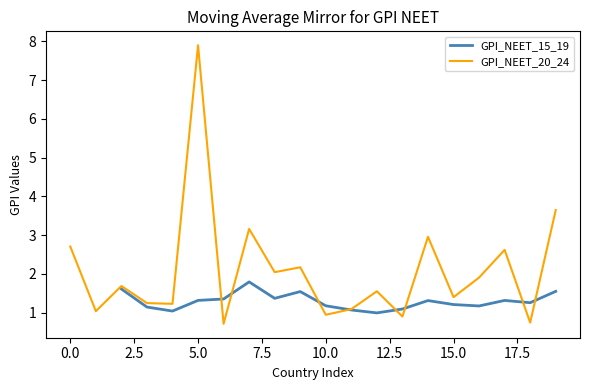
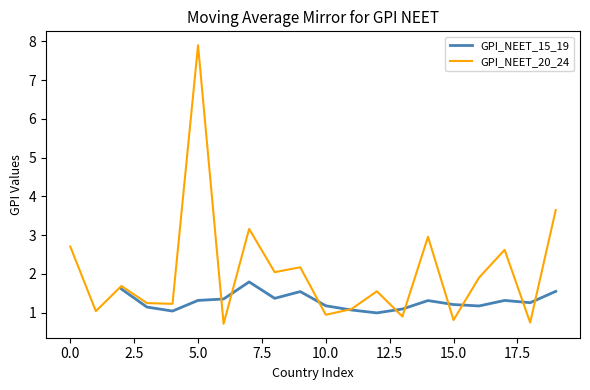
GPI_NEET_20_24, 15.0: 1.4 -> 0.8
